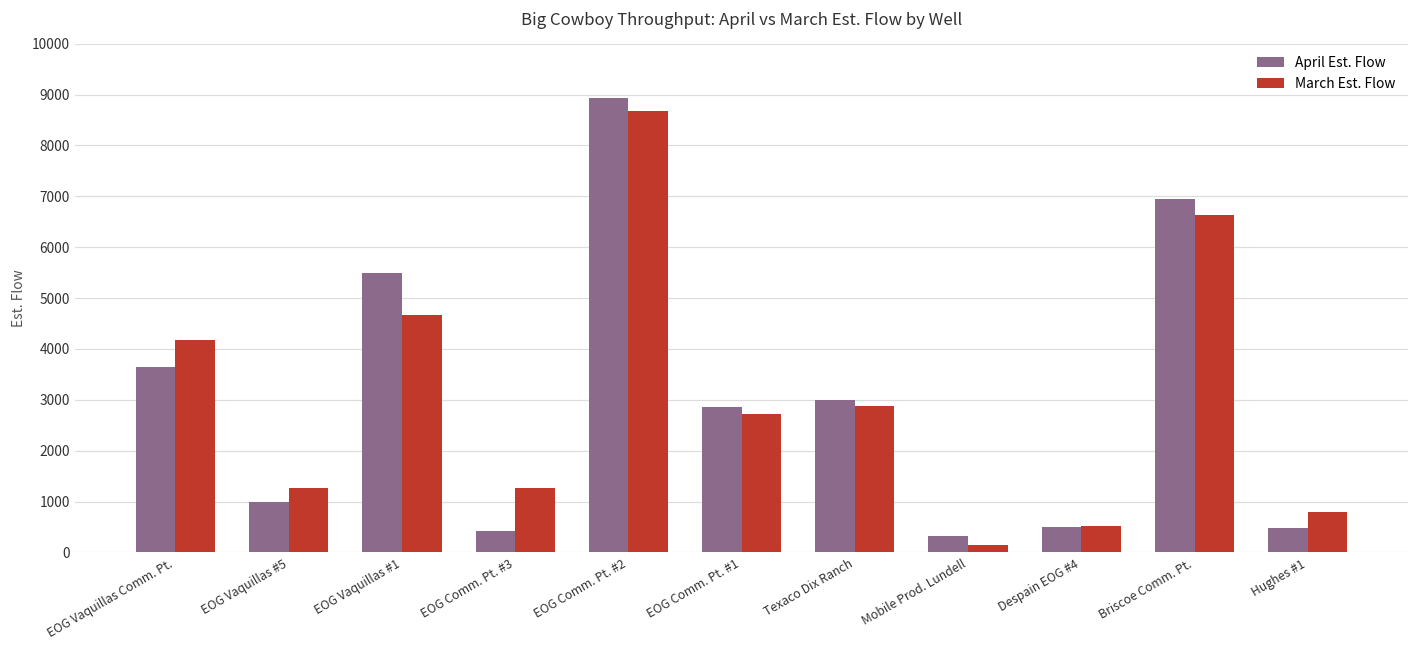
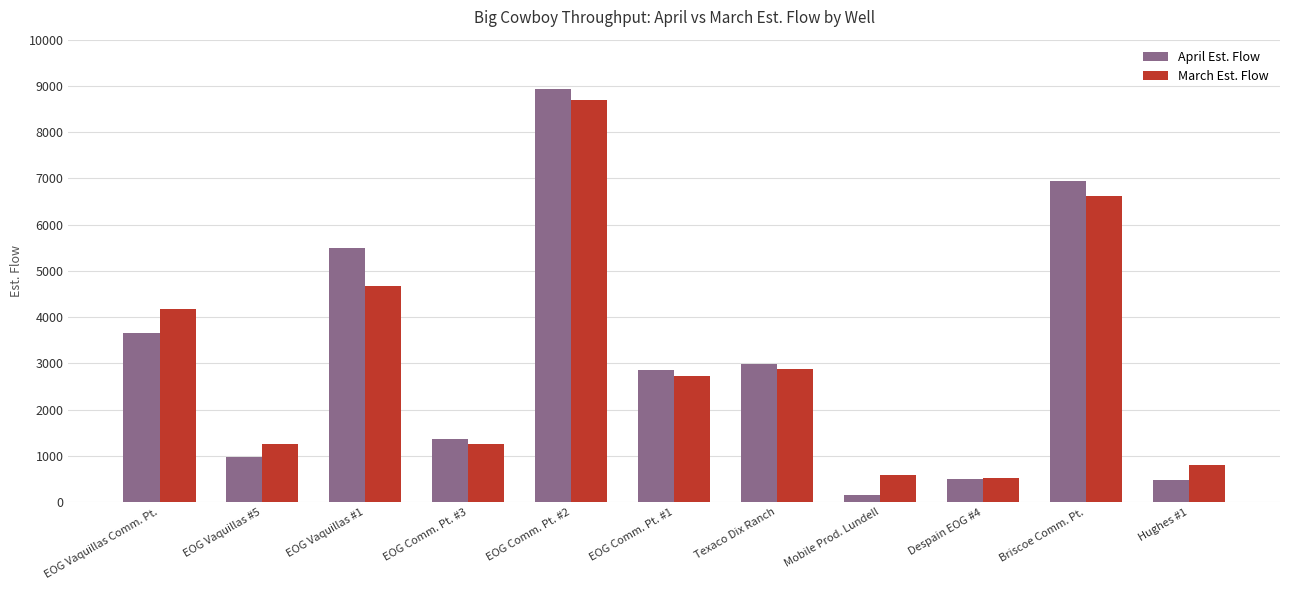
April Est. Flow, EOG Comm. Pt. #3: 400 -> 1400
April Est. Flow, Mobile Prod. Lundell: 300 -> 100
March Est. Flow, Mobile Prod. Lundell: 200 -> 600
